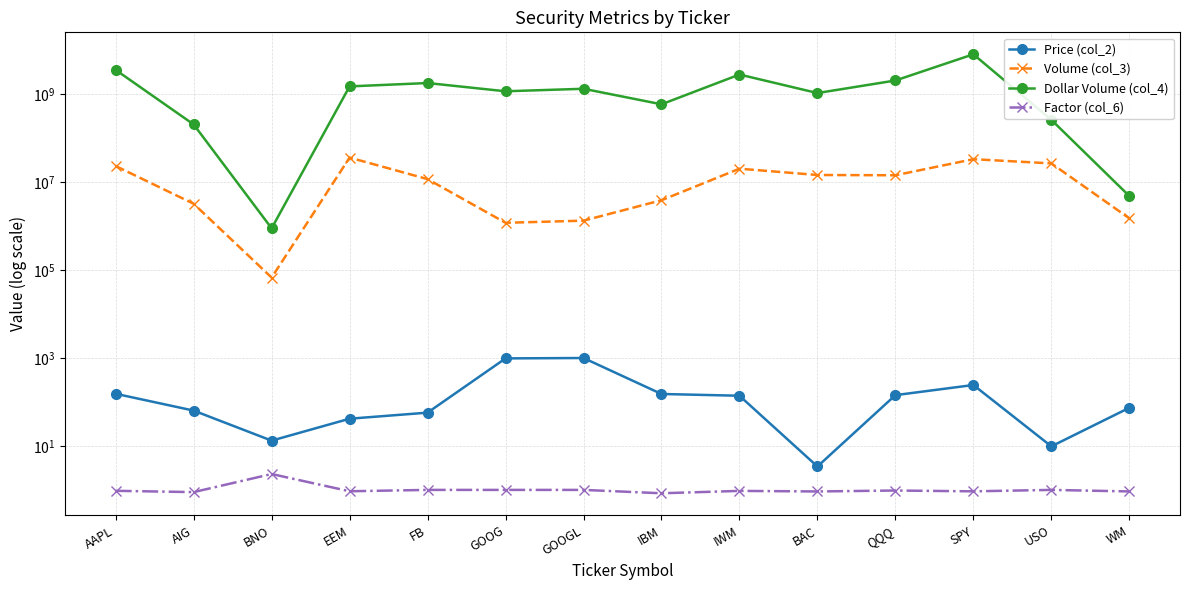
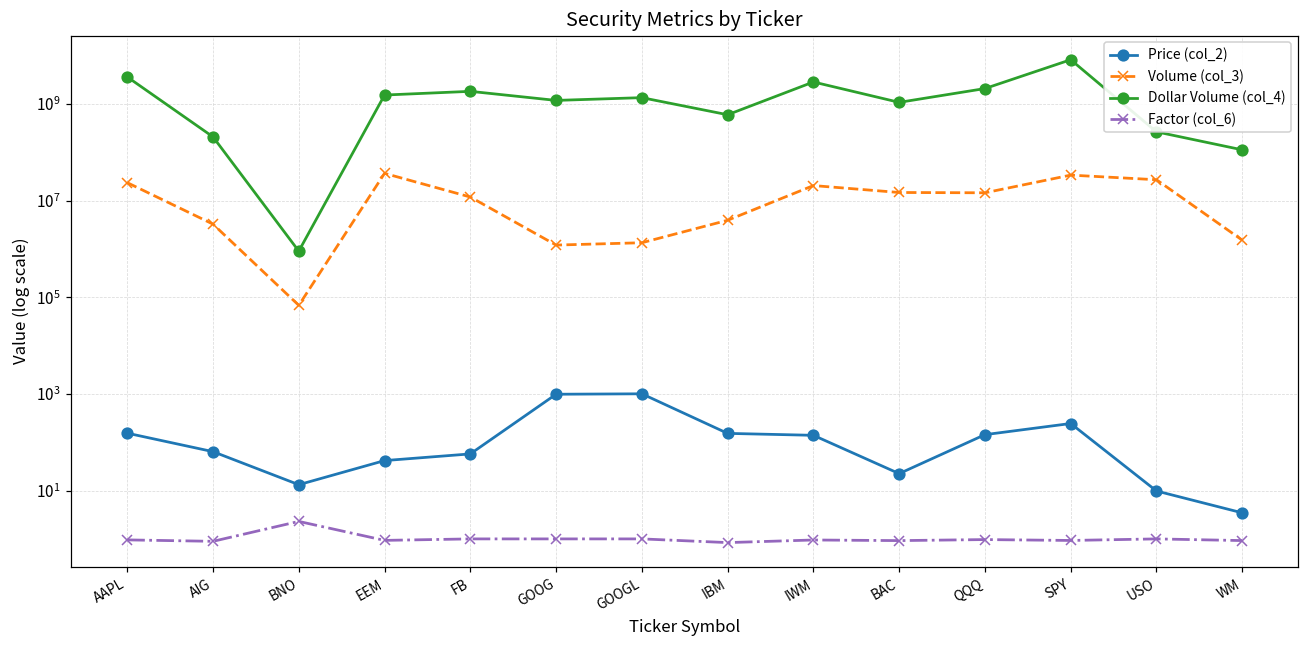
Price (col_2), BAC: 3 -> 20
Price (col_2), WM: 70 -> 3
Dollar Volume (col_4), WM: 5000000 -> 110000000
